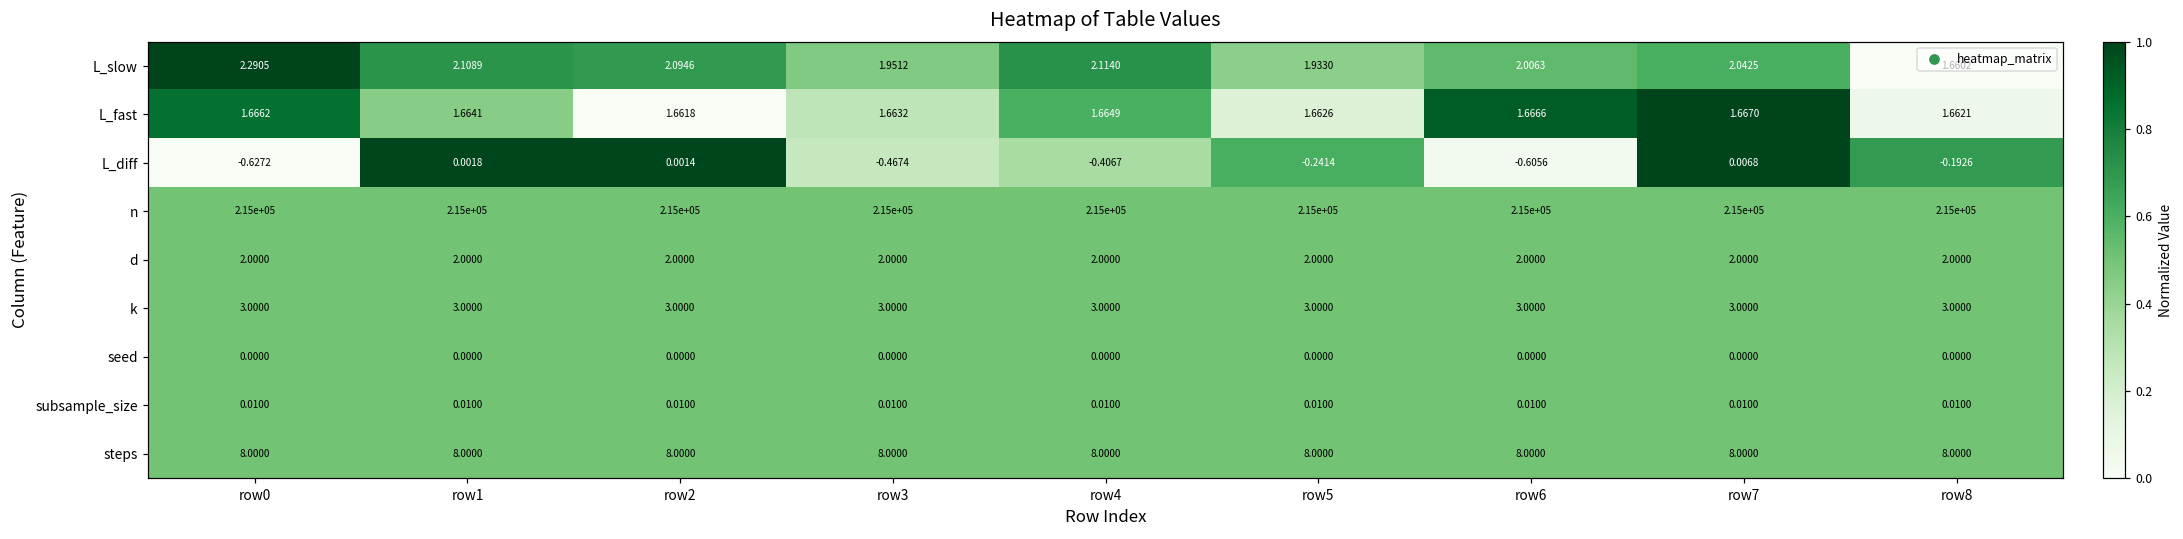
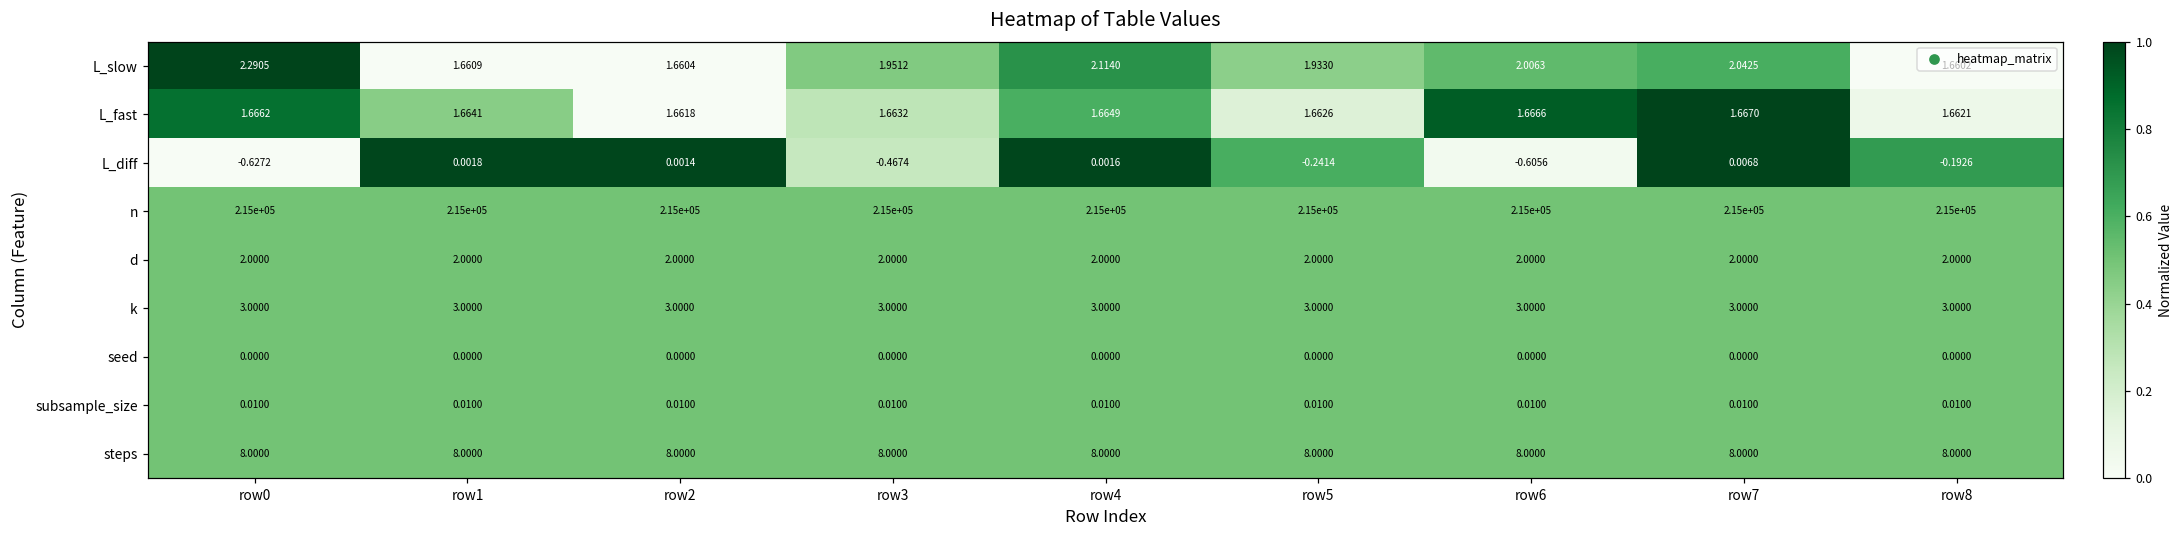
L_slow, row1: 2.1089 -> 1.6609
L_slow, row2: 2.0946 -> 1.6604
L_diff, row4: -0.4067 -> 0.0016
